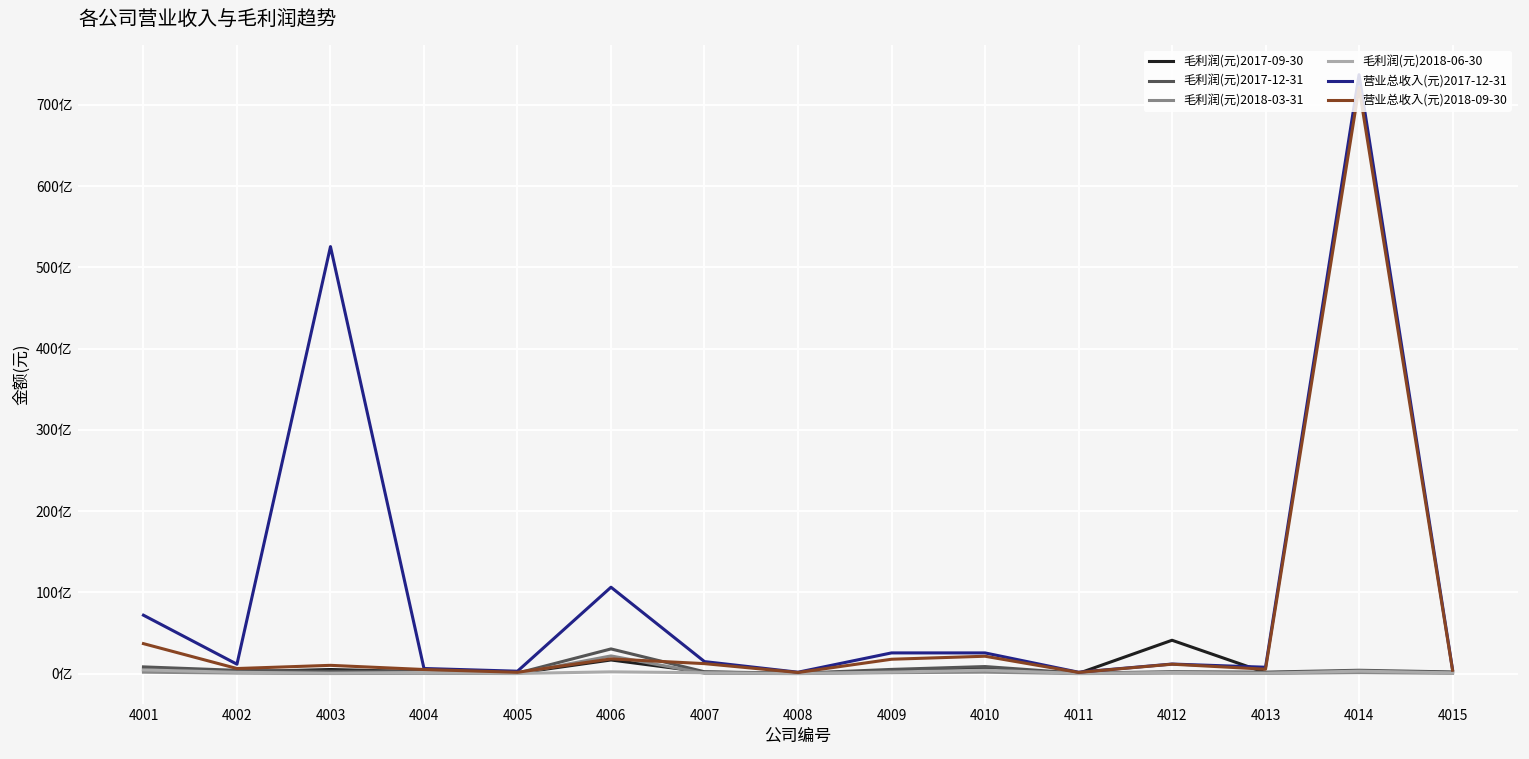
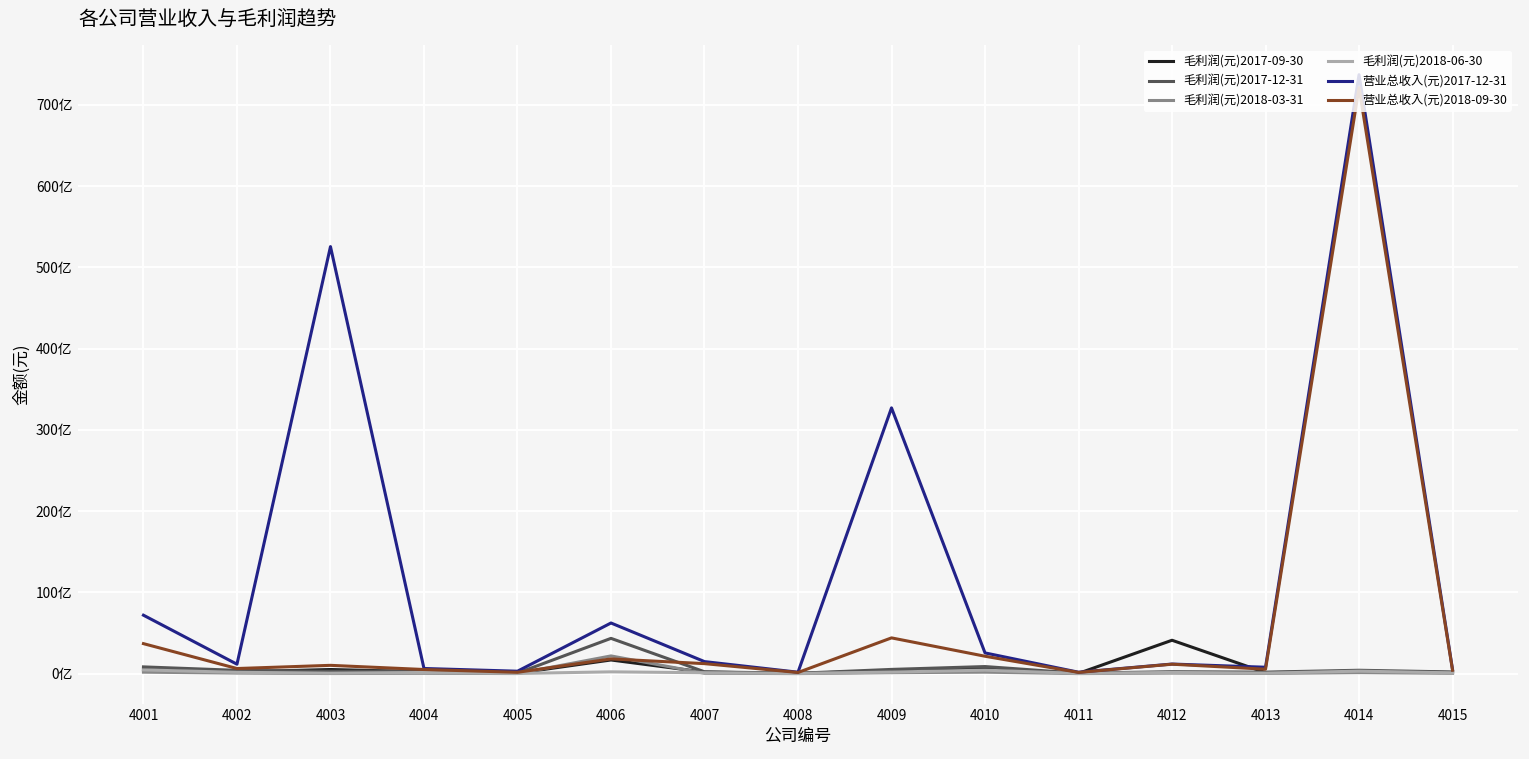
毛利润(元)2017-12-31, 4006: 30亿 -> 40亿
营业总收入(元)2017-12-31, 4006: 110亿 -> 60亿
营业总收入(元)2017-12-31, 4009: 30亿 -> 330亿
营业总收入(元)2018-09-30, 4009: 20亿 -> 40亿
